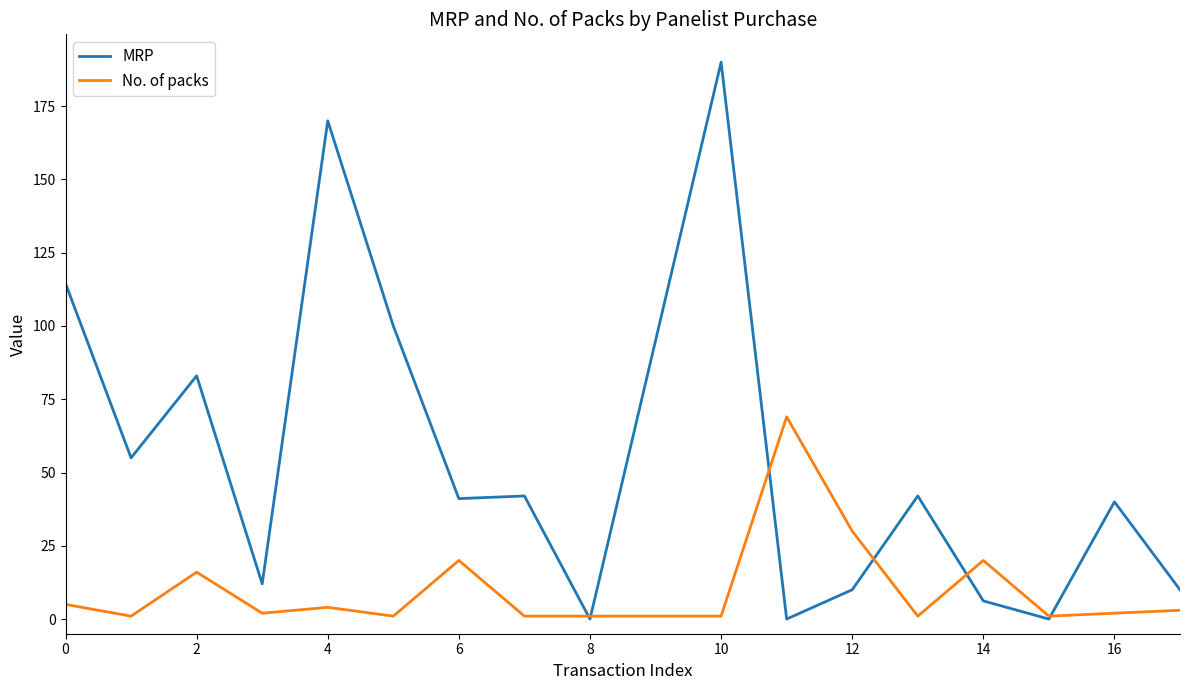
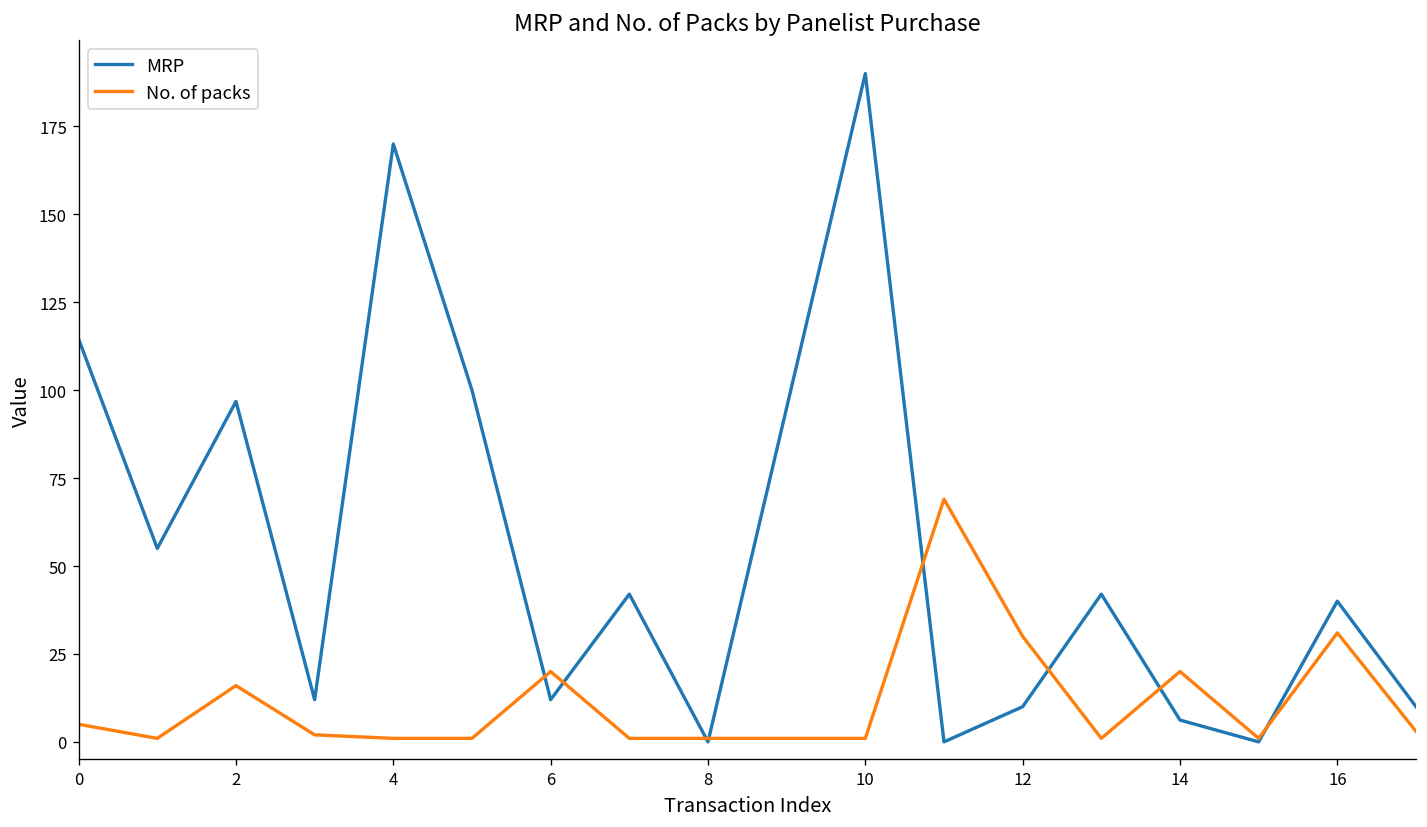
MRP, 2: 83 -> 97
No. of packs, 4: 4 -> 1
MRP, 6: 41 -> 12
No. of packs, 16: 2 -> 31
